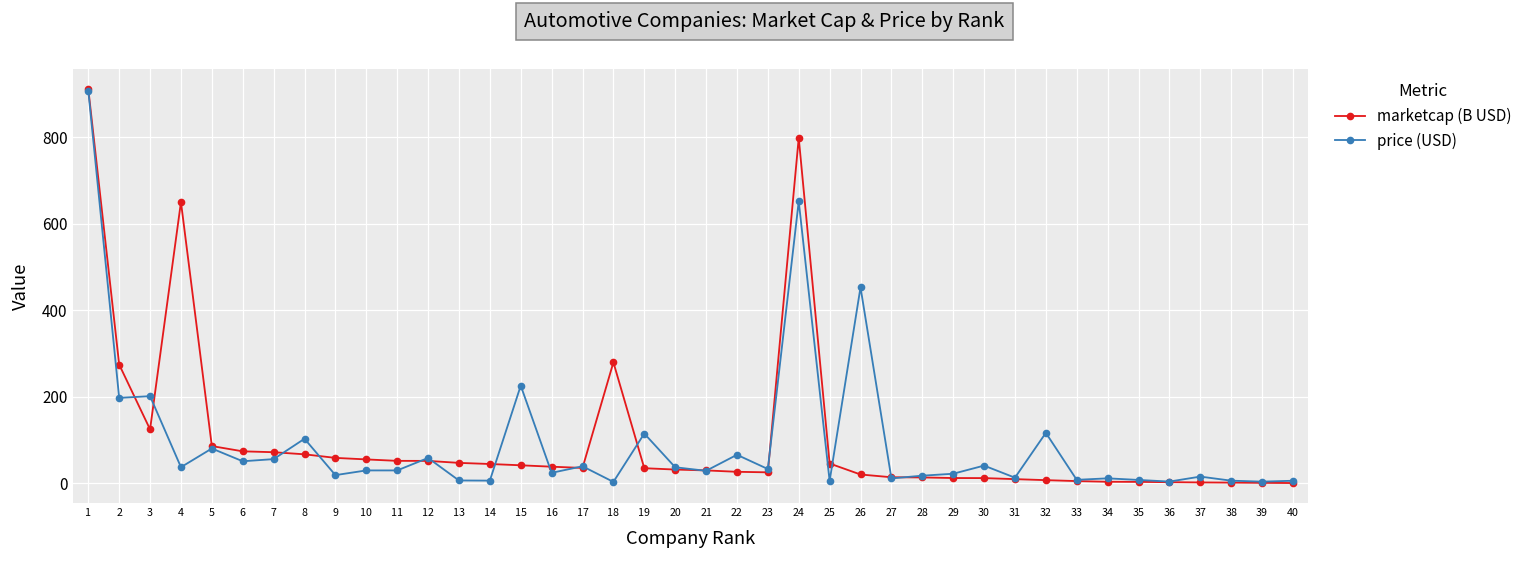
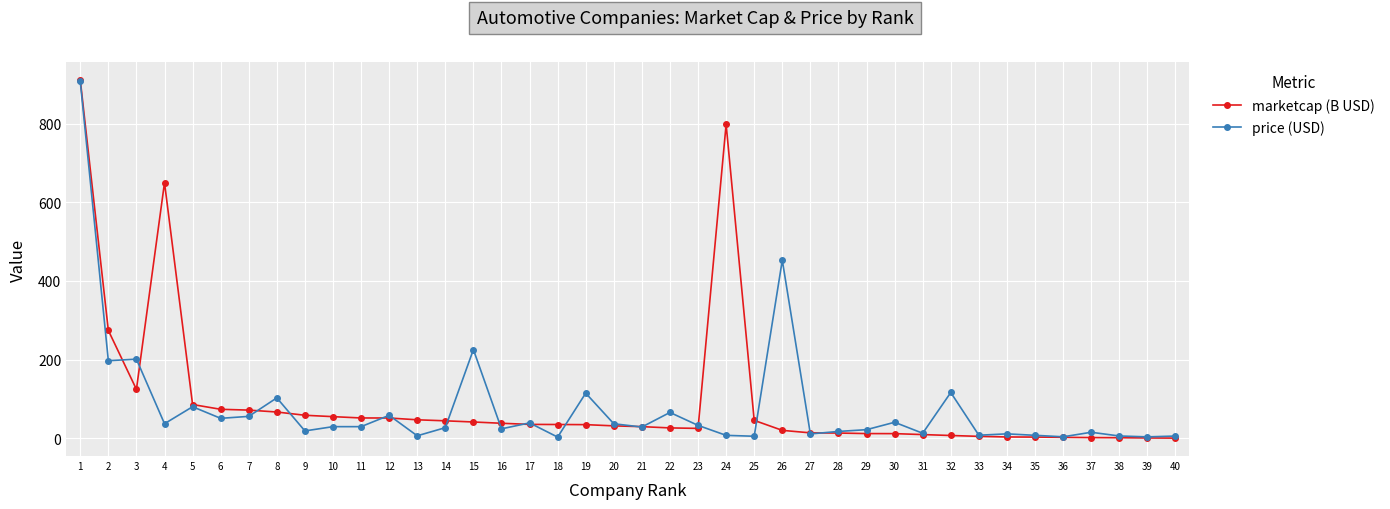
price (USD), 14: 10 -> 30
marketcap (B USD), 18: 280 -> 40
price (USD), 24: 650 -> 10
